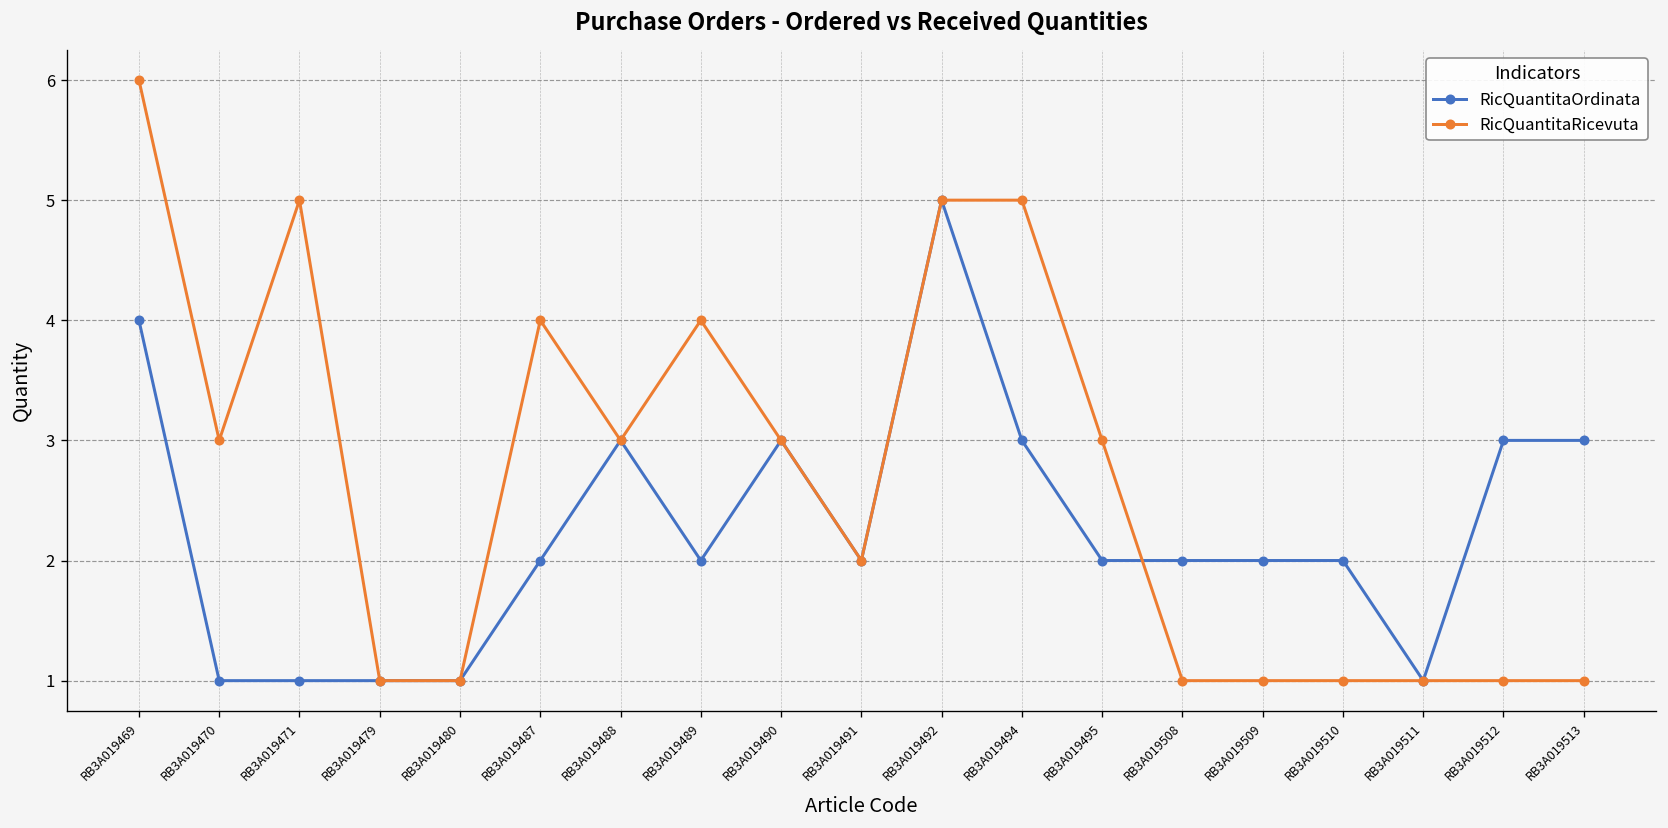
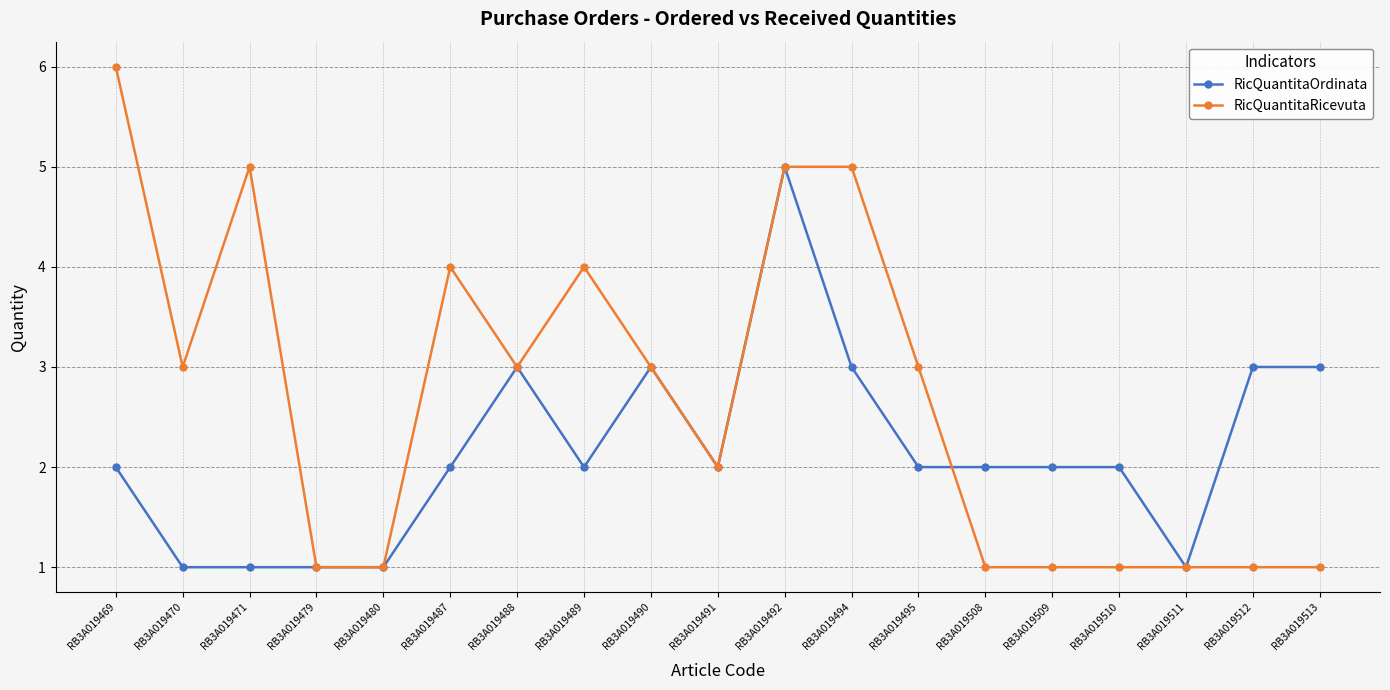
RicQuantitaOrdinata, RB3A019469: 4 -> 2
